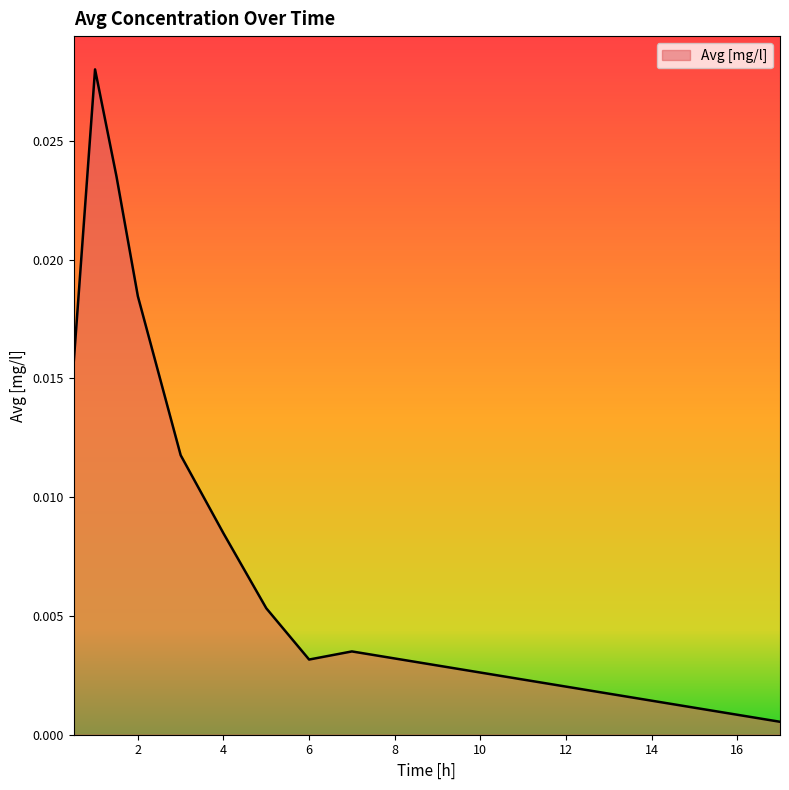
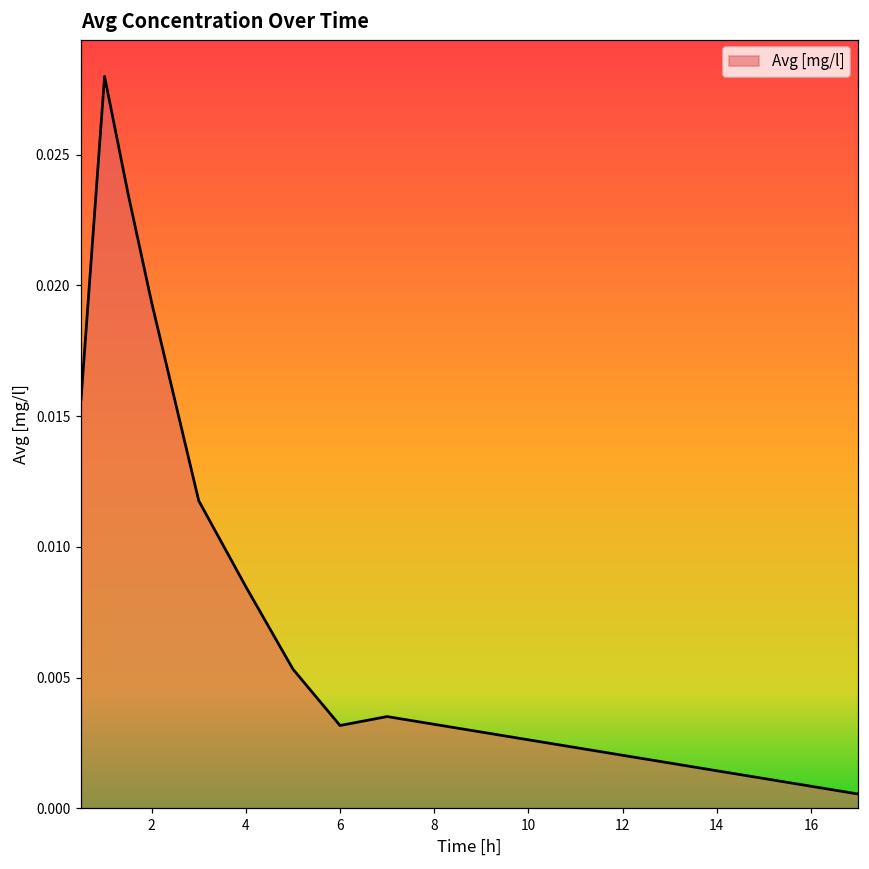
2: 0.0185 -> 0.0193
